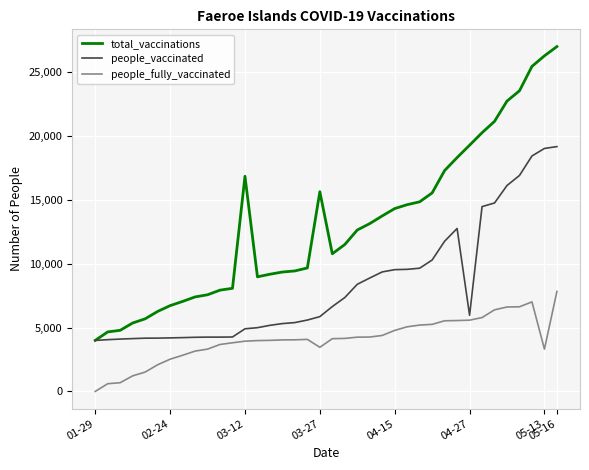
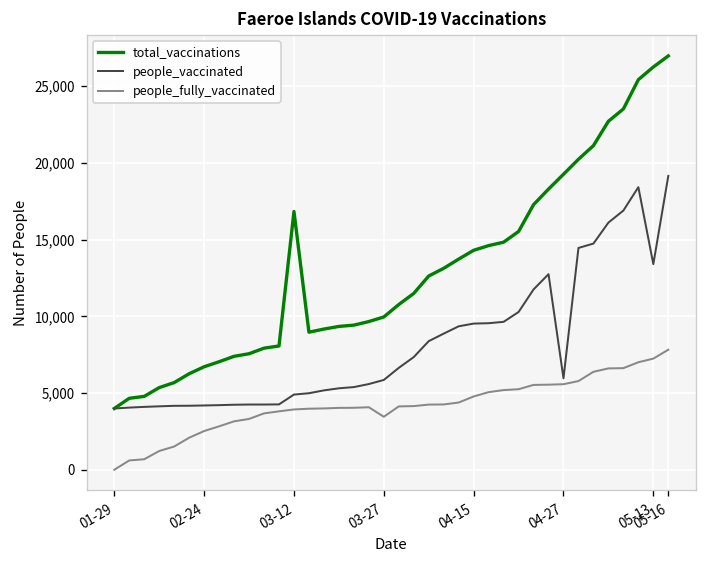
total_vaccinations, 03-27: 15,600 -> 10,000
people_vaccinated, 05-13: 19,000 -> 13,400
people_fully_vaccinated, 05-13: 3,300 -> 7,200
